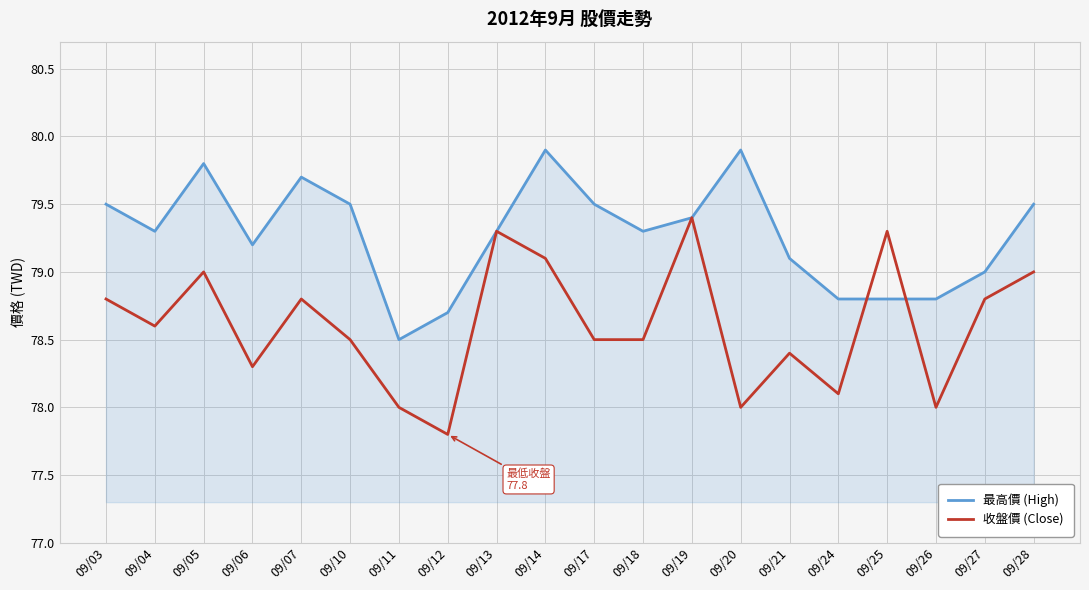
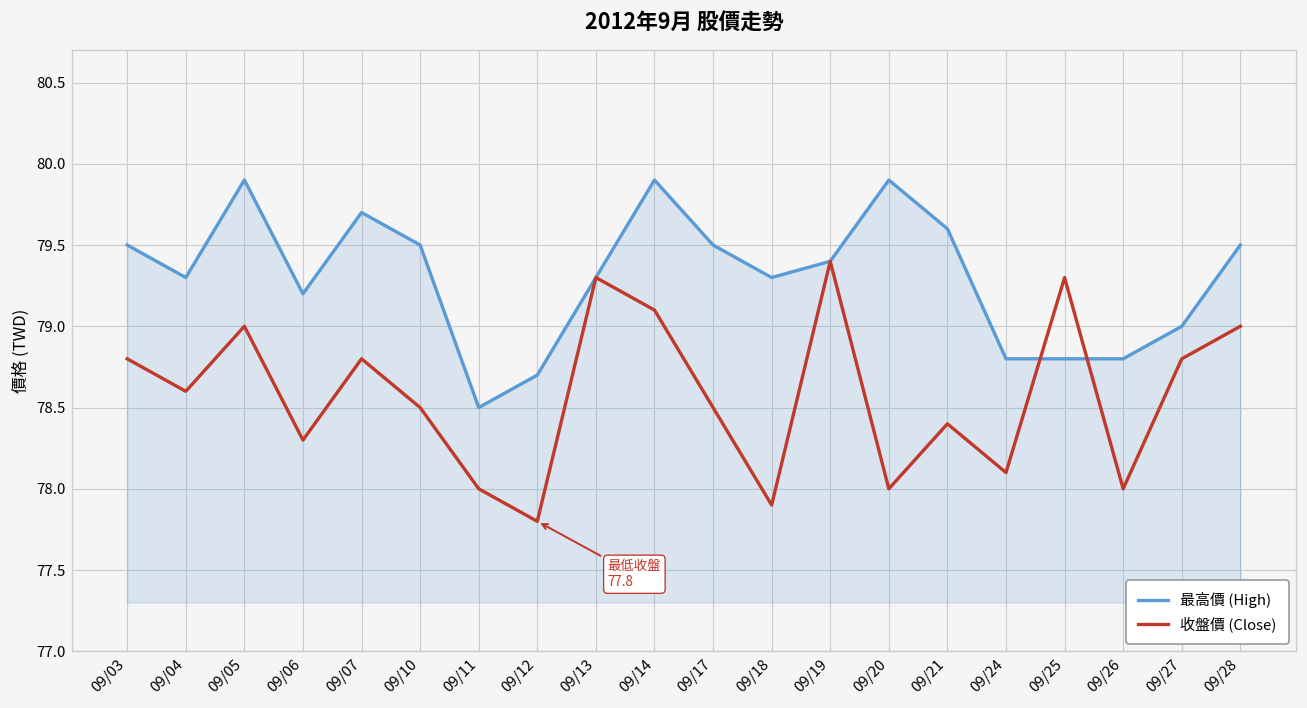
最高價 (High), 09/05: 79.8 -> 79.9
收盤價 (Close), 09/18: 78.5 -> 77.9
最高價 (High), 09/21: 79.1 -> 79.6
